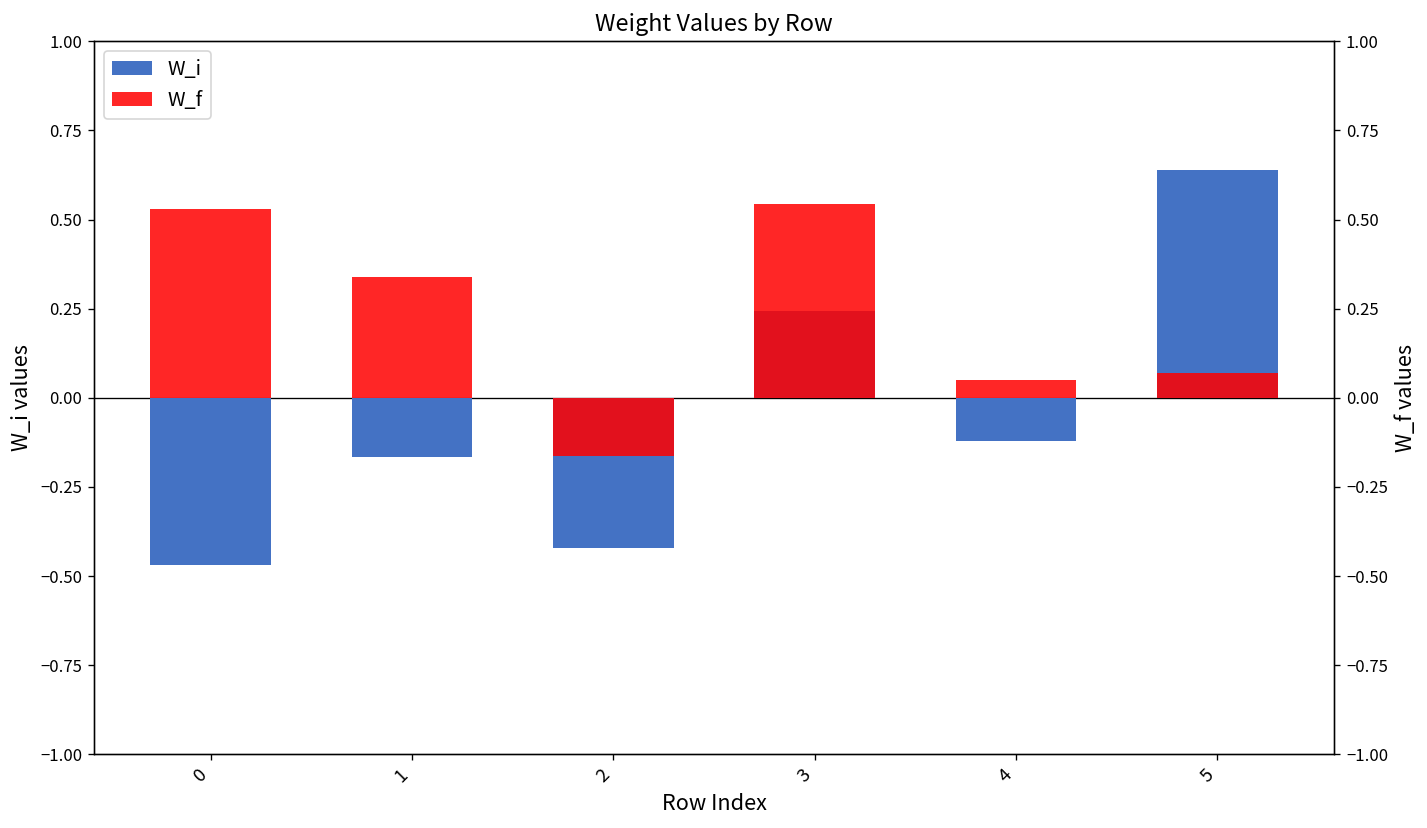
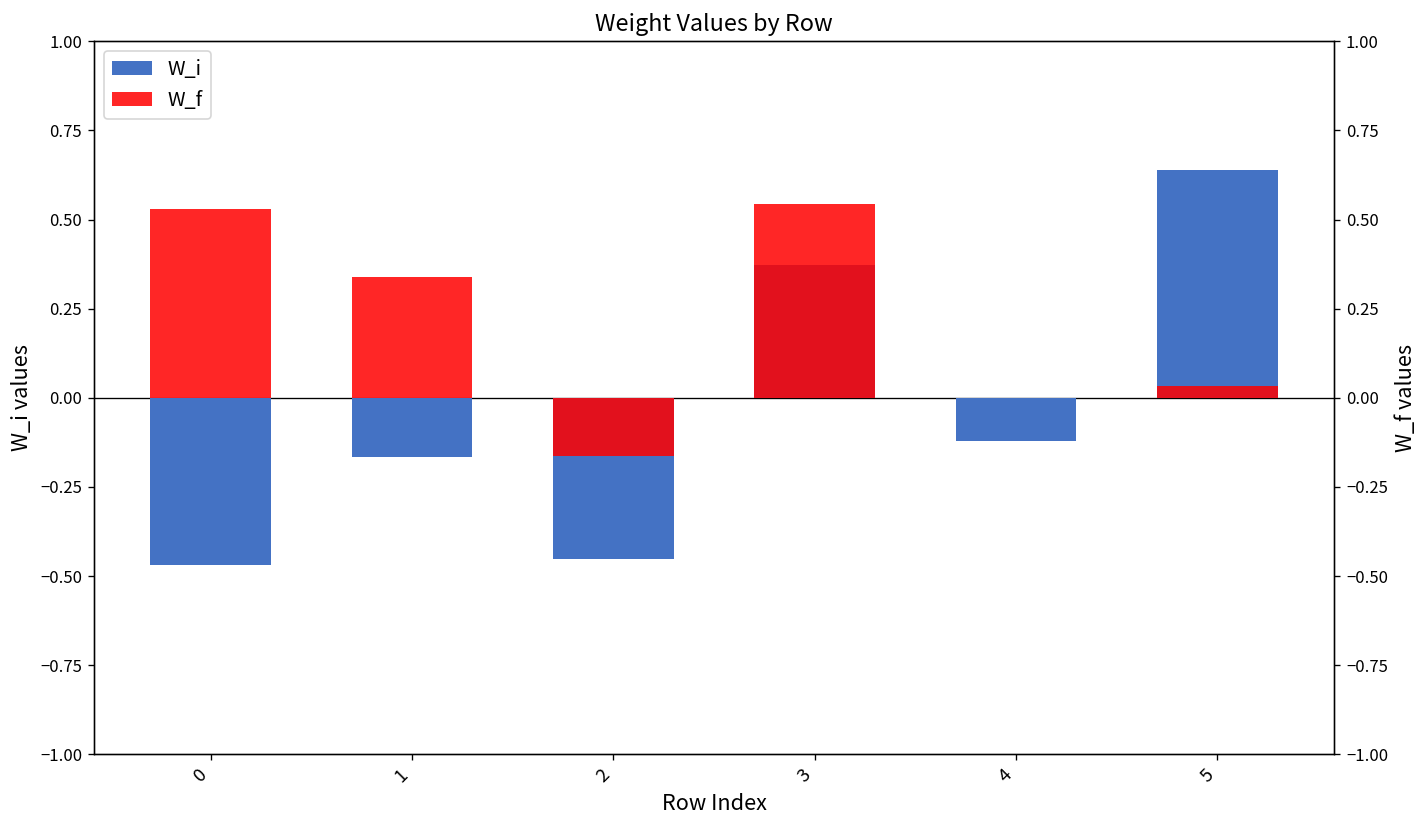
W_i, 2: -0.42 -> -0.45
W_i, 3: 0.24 -> 0.37
W_f, 4: 0.05 -> 0.00
W_f, 5: 0.07 -> 0.03
